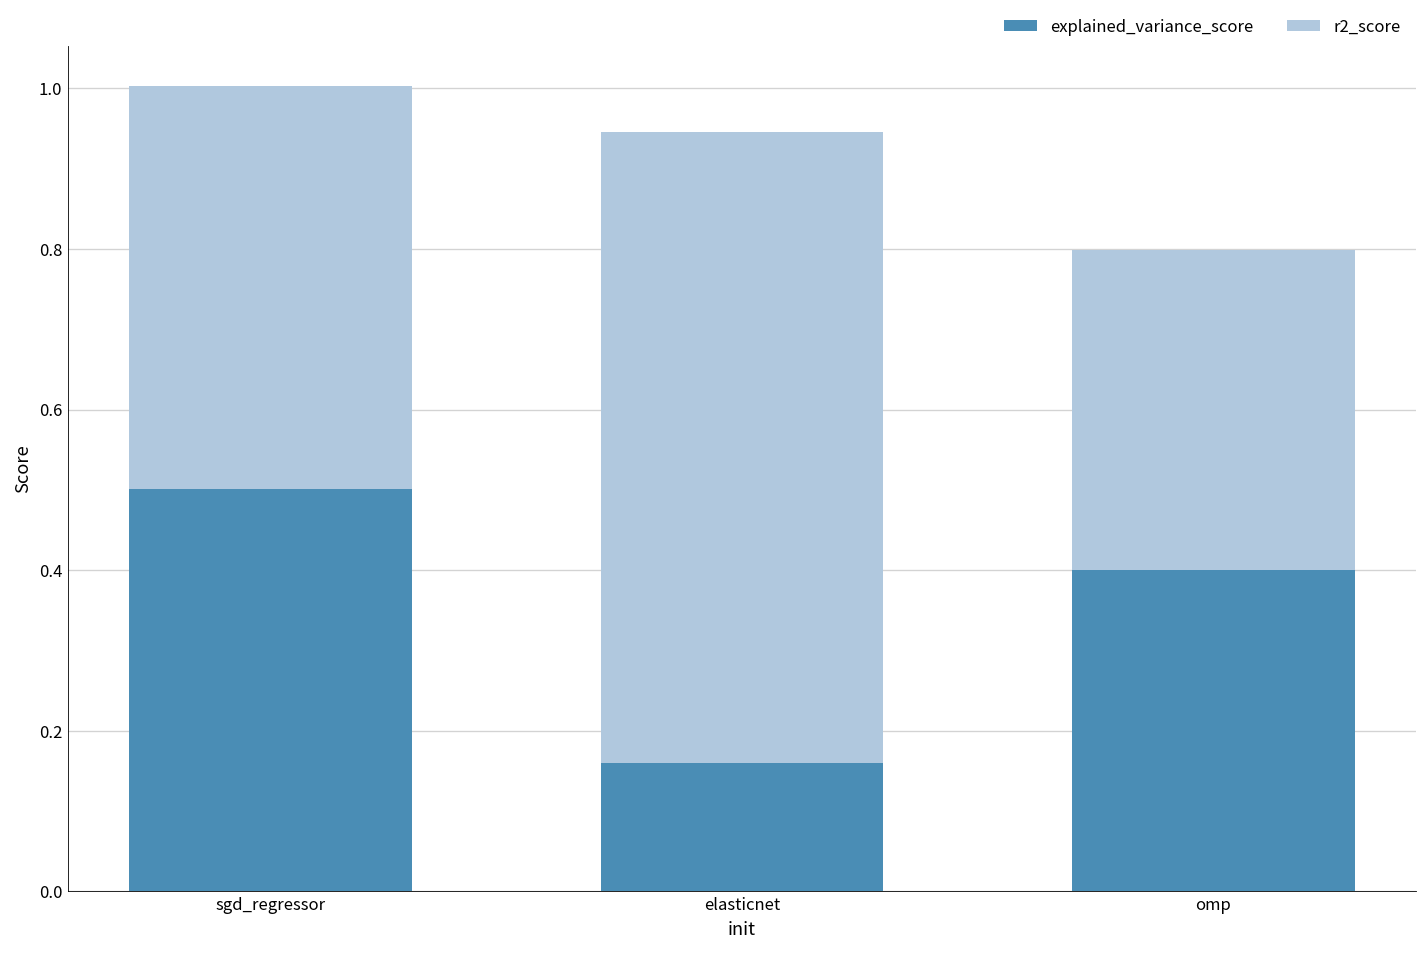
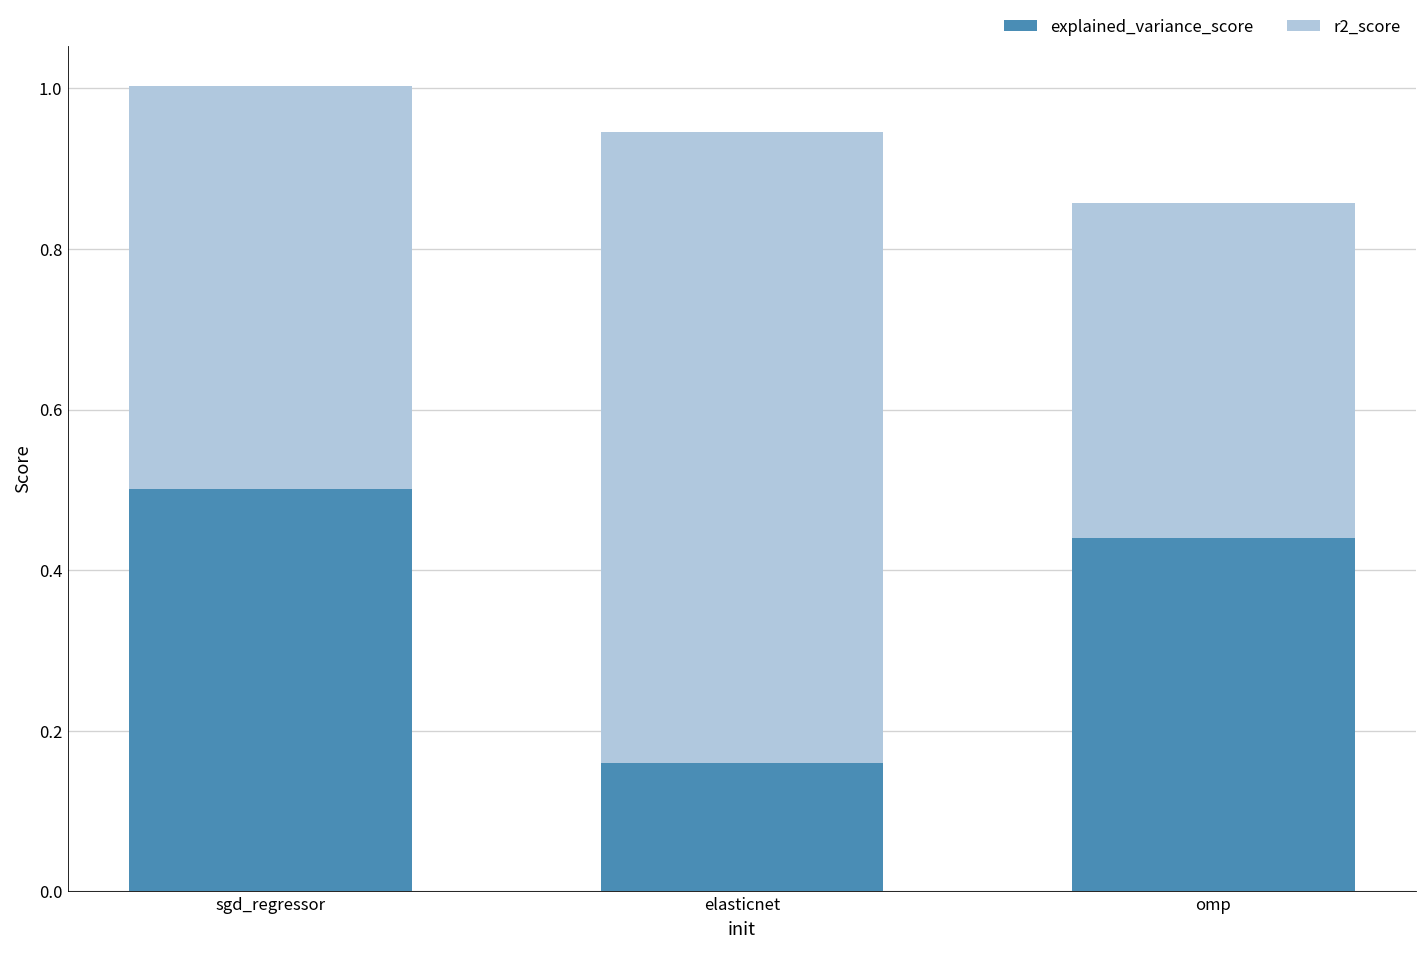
explained_variance_score, omp: 0.40 -> 0.44
r2_score, omp: 0.40 -> 0.42
